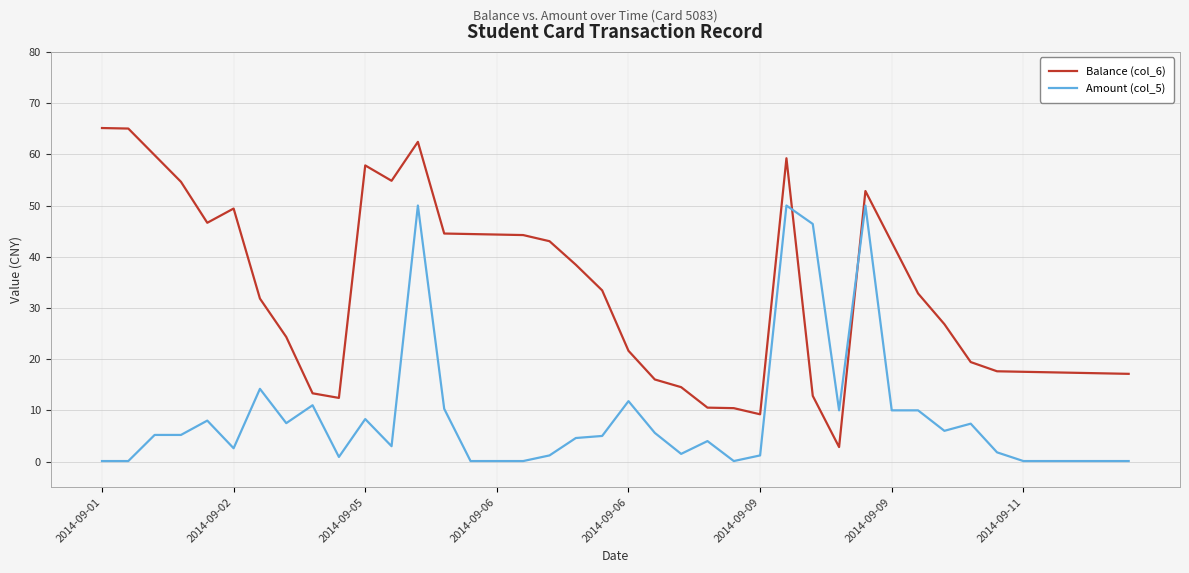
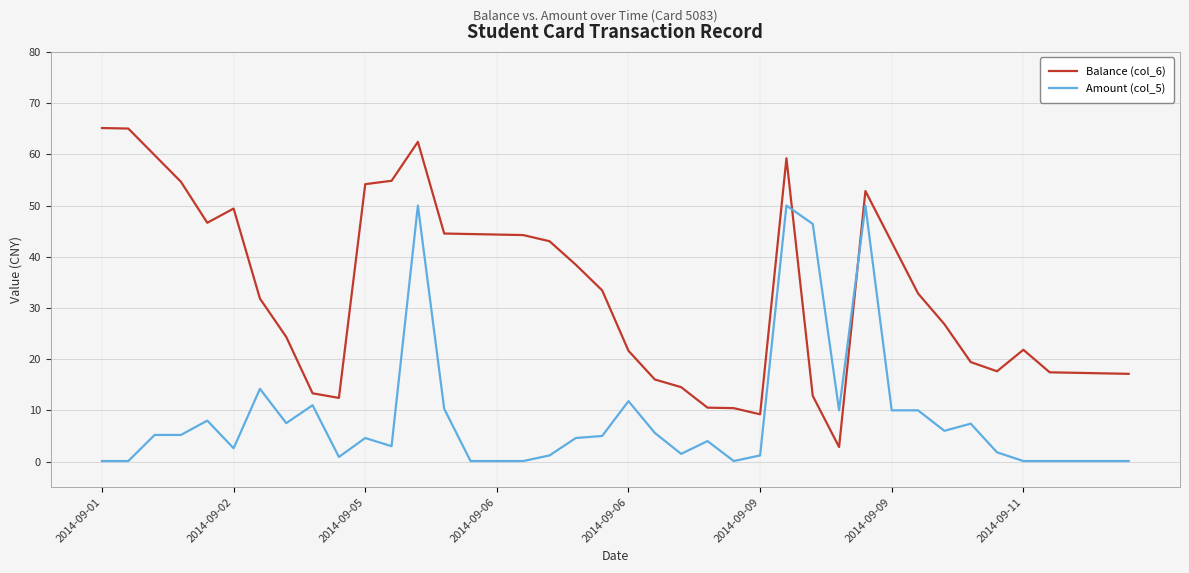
Balance (col_6), 2014-09-05: 58 -> 54
Amount (col_5), 2014-09-05: 8 -> 5
Balance (col_6), 2014-09-11: 18 -> 22
